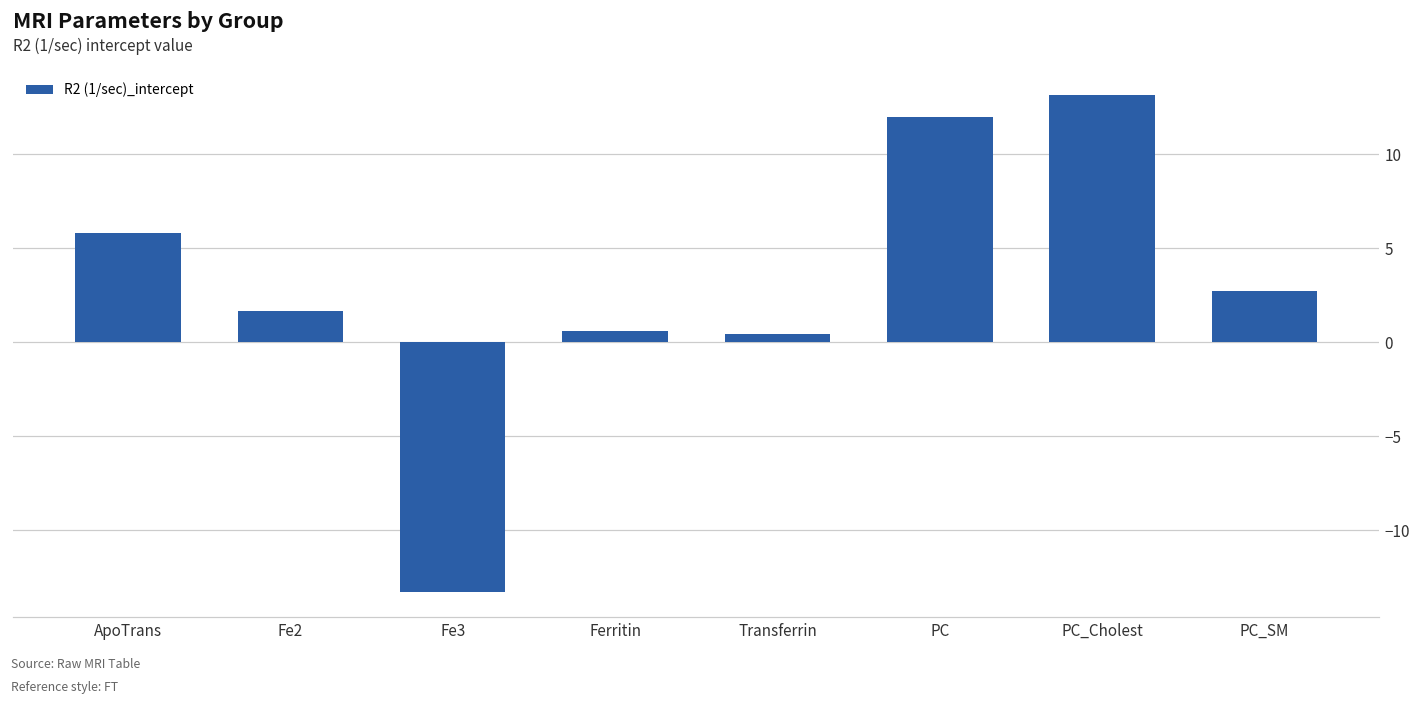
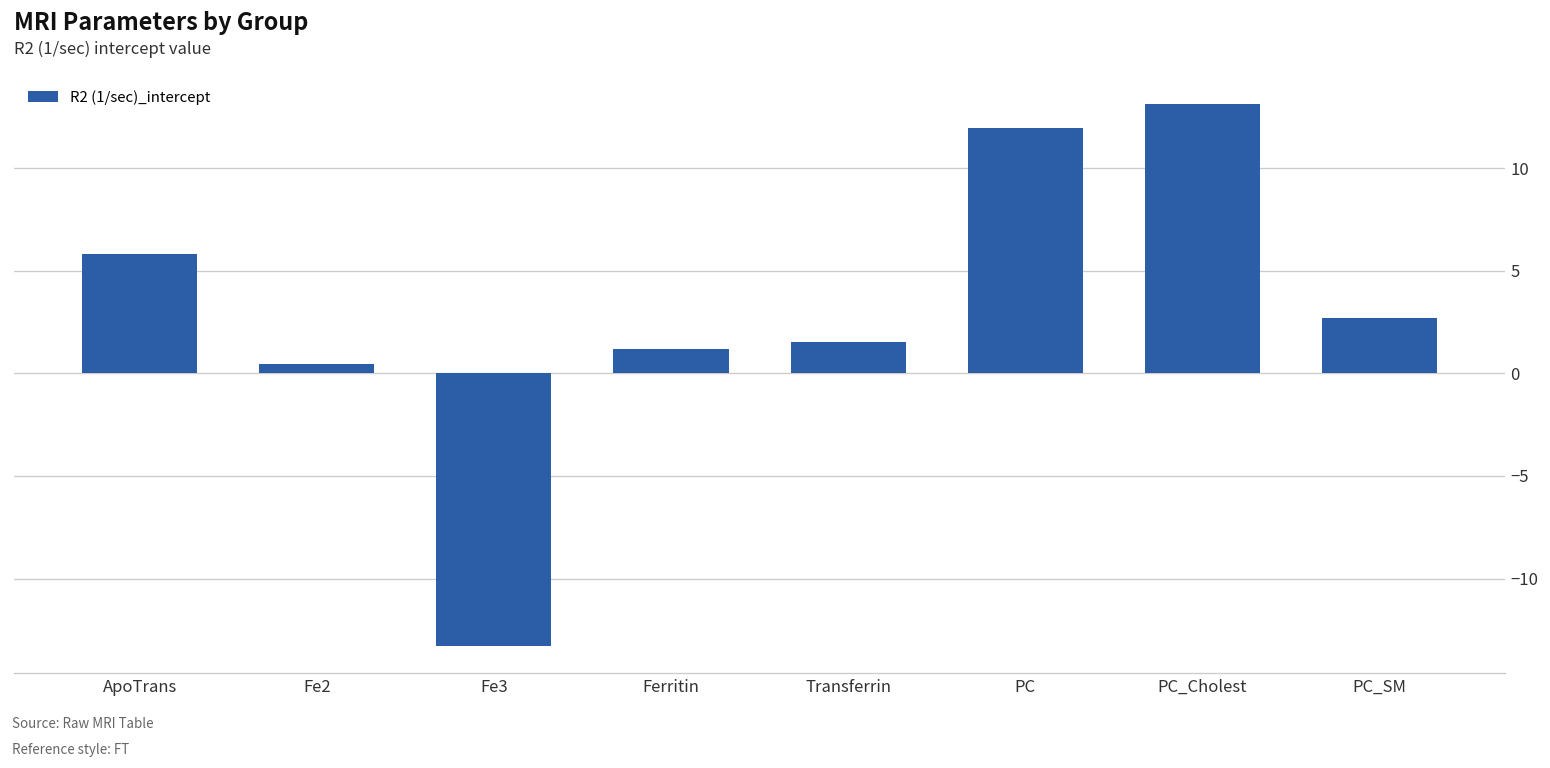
Fe2: 1.7 -> 0.4
Ferritin: 0.6 -> 1.2
Transferrin: 0.5 -> 1.5
